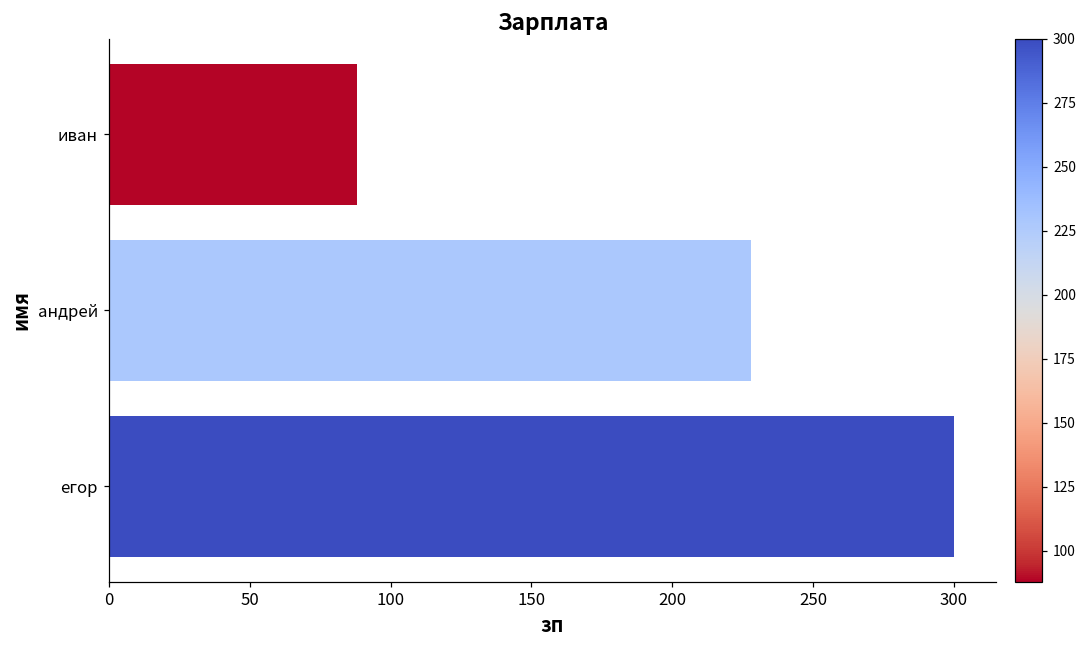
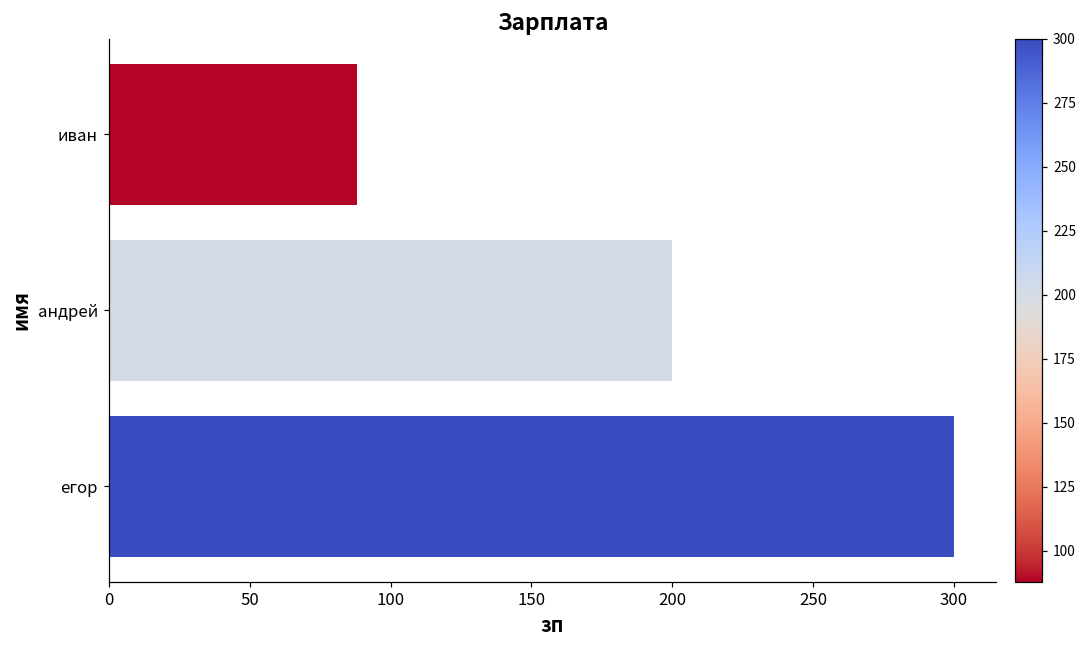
андрей: 228 -> 200
